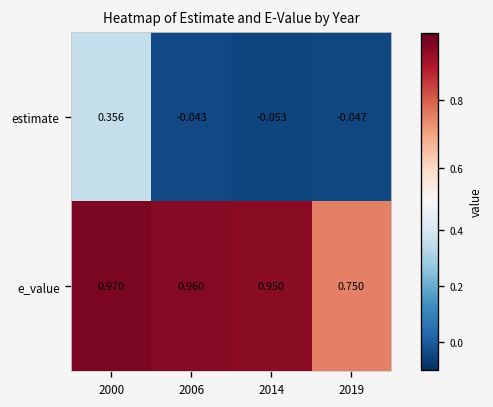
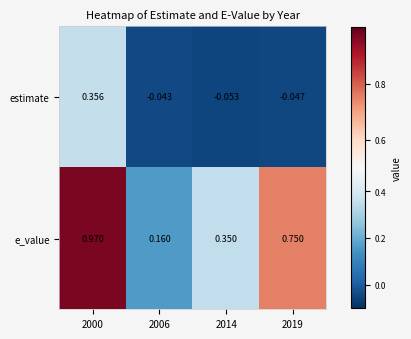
e_value, 2006: 0.960 -> 0.160
e_value, 2014: 0.950 -> 0.350
